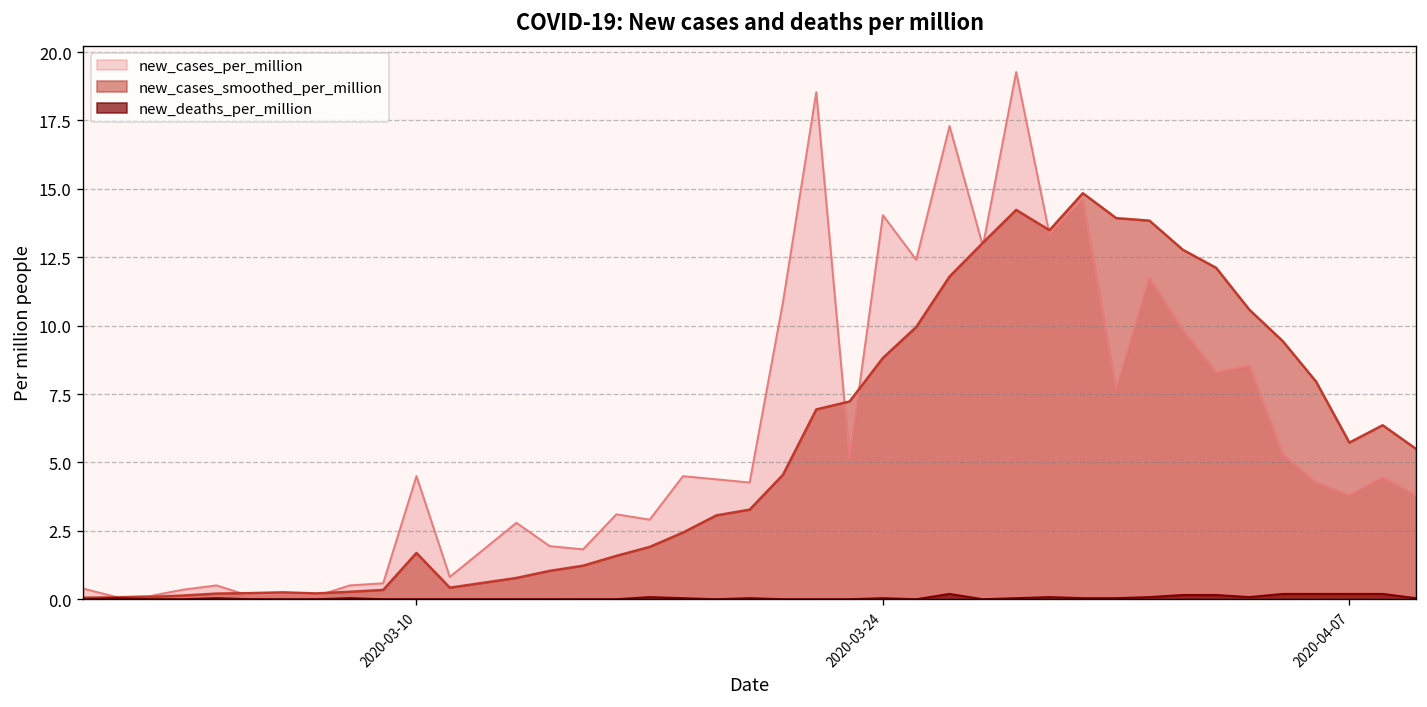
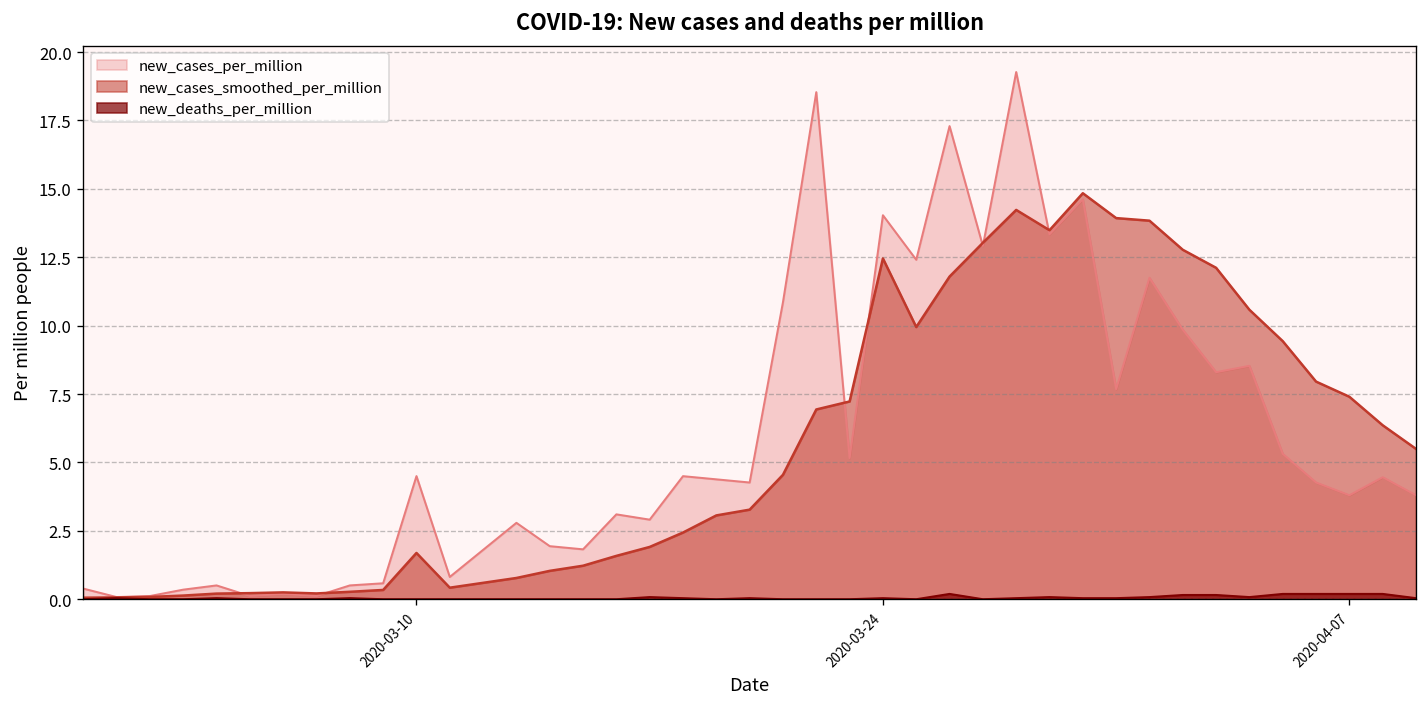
new_cases_smoothed_per_million, 2020-03-24: 8.8 -> 12.5
new_cases_smoothed_per_million, 2020-04-07: 5.7 -> 7.4
